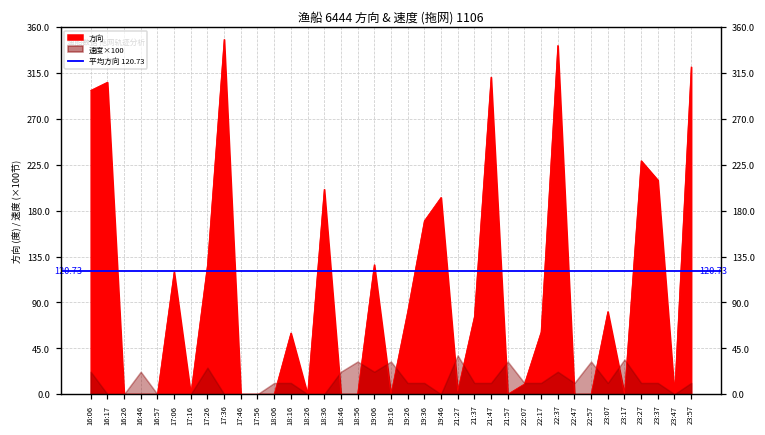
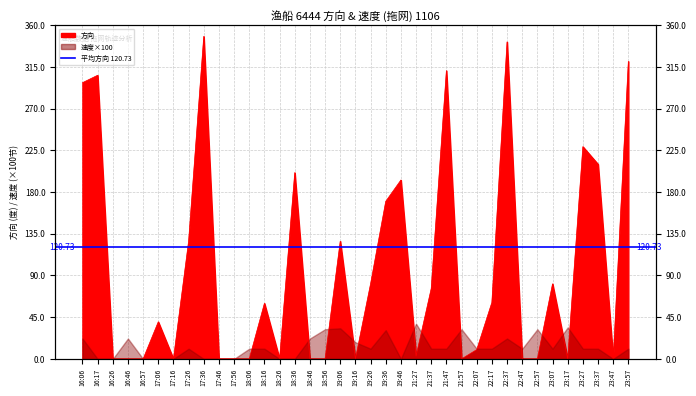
方向, 17:06: 120 -> 40
速度×100, 17:26: 30 -> 10
速度×100, 19:06: 20 -> 30
速度×100, 19:16: 30 -> 20
速度×100, 19:36: 10 -> 30
